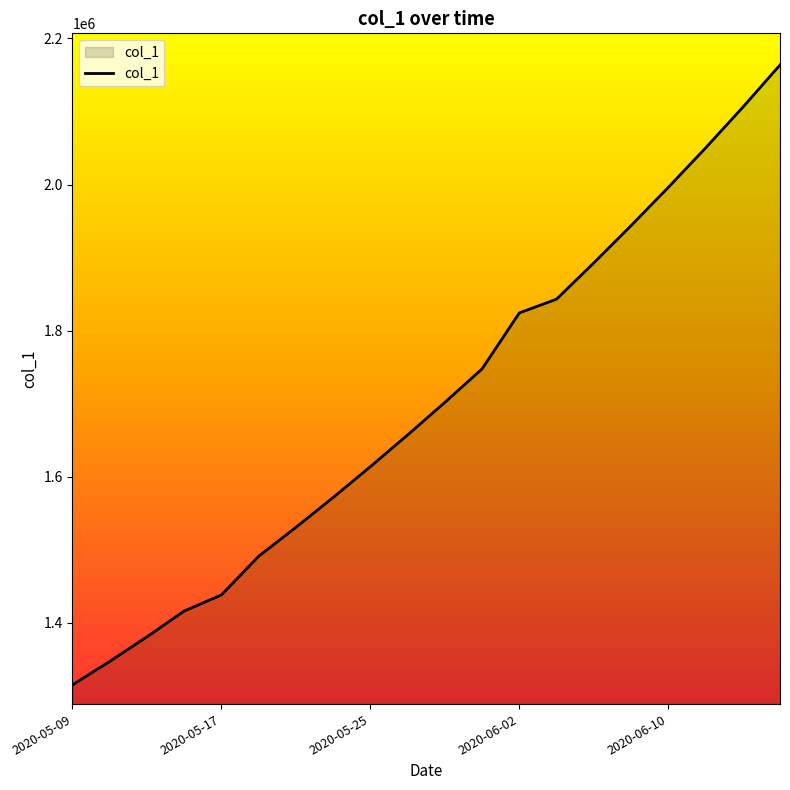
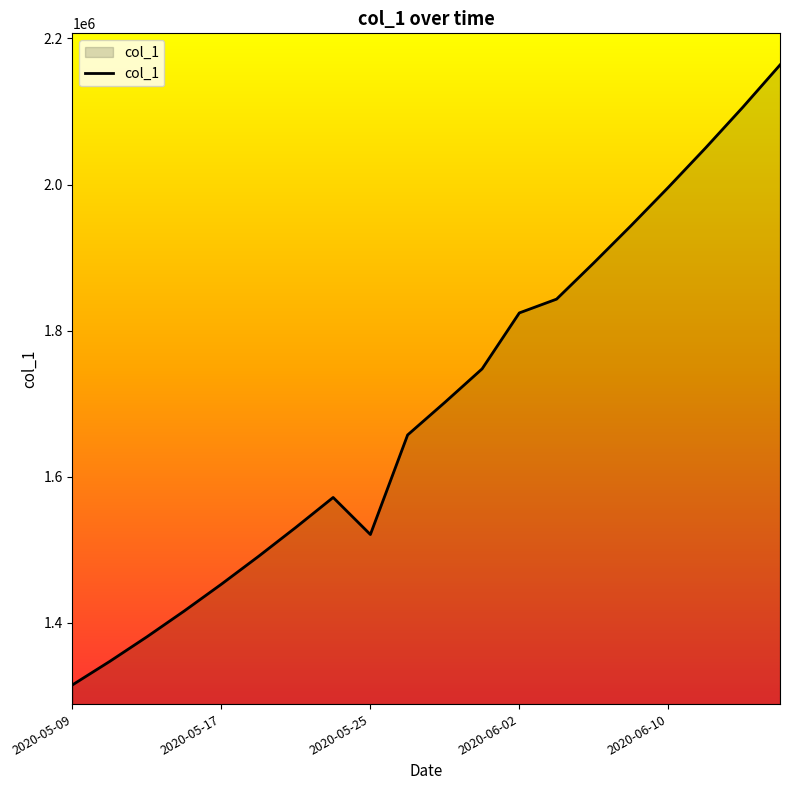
2020-05-17: 1440000 -> 1450000
2020-05-25: 1610000 -> 1520000
